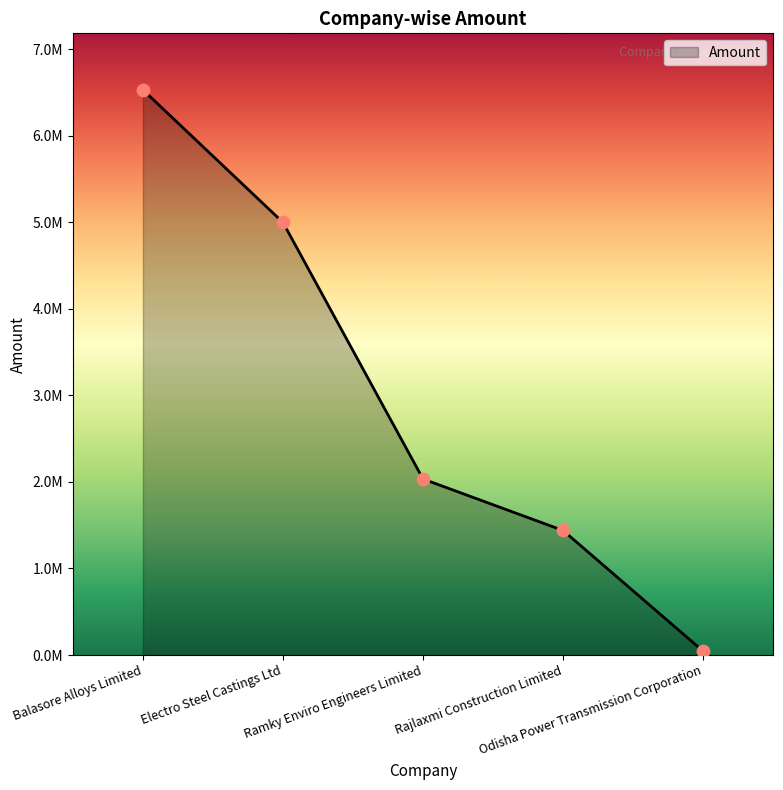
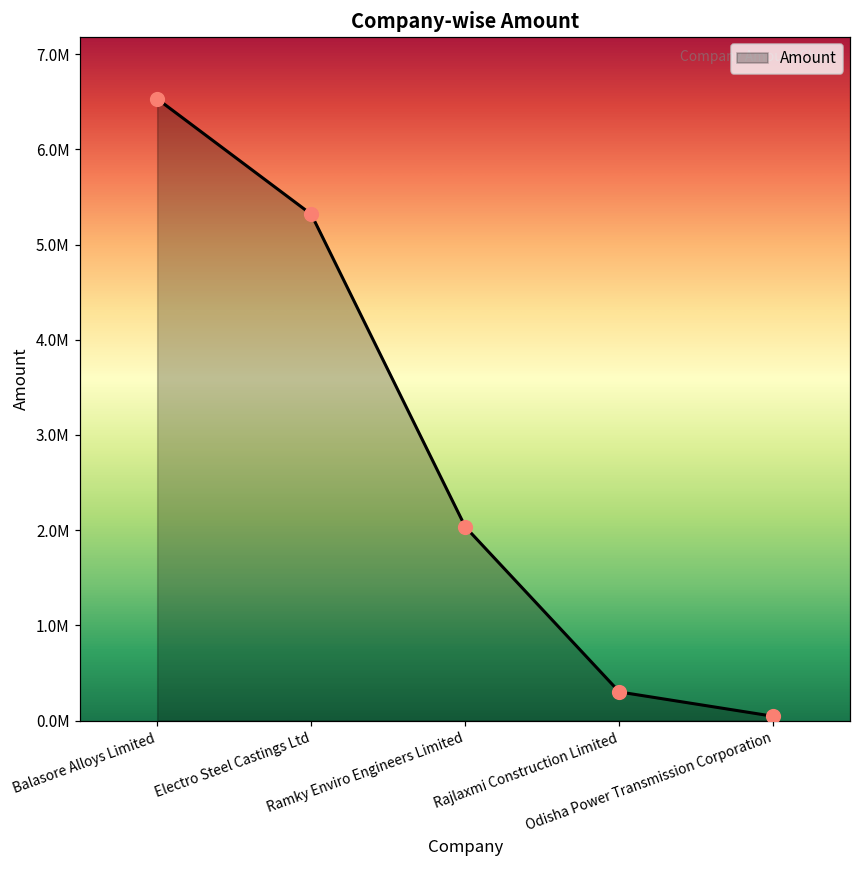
Electro Steel Castings Ltd: 5000000 -> 5300000
Rajlaxmi Construction Limited: 1400000 -> 300000
